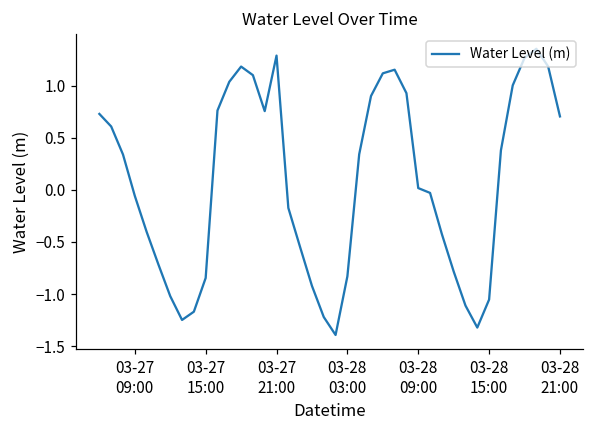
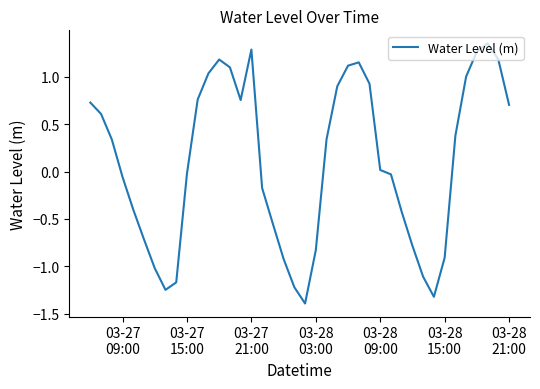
03-27 15:00: -0.8 -> 0.0
03-28 15:00: -1.1 -> -0.9
